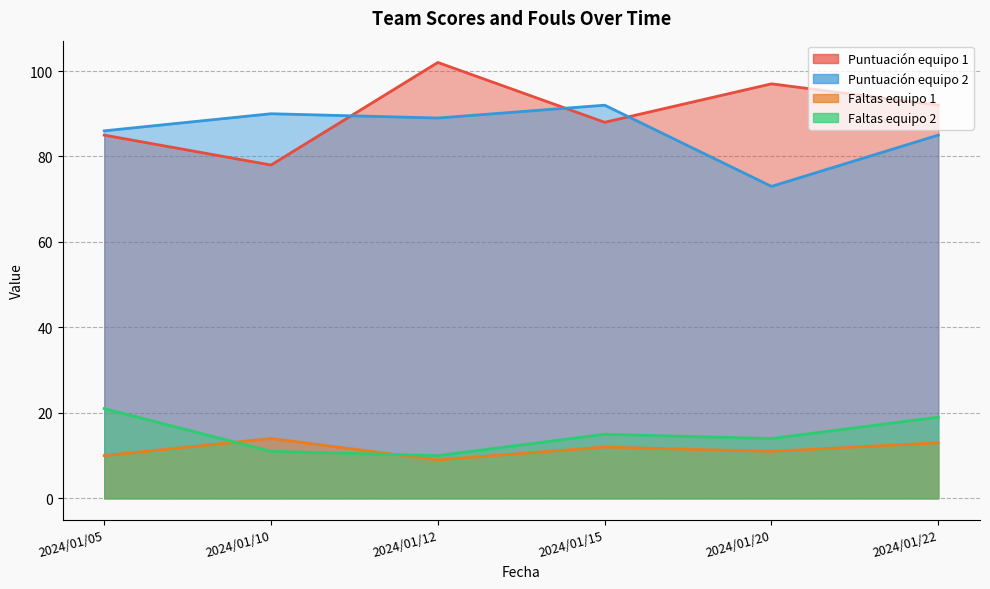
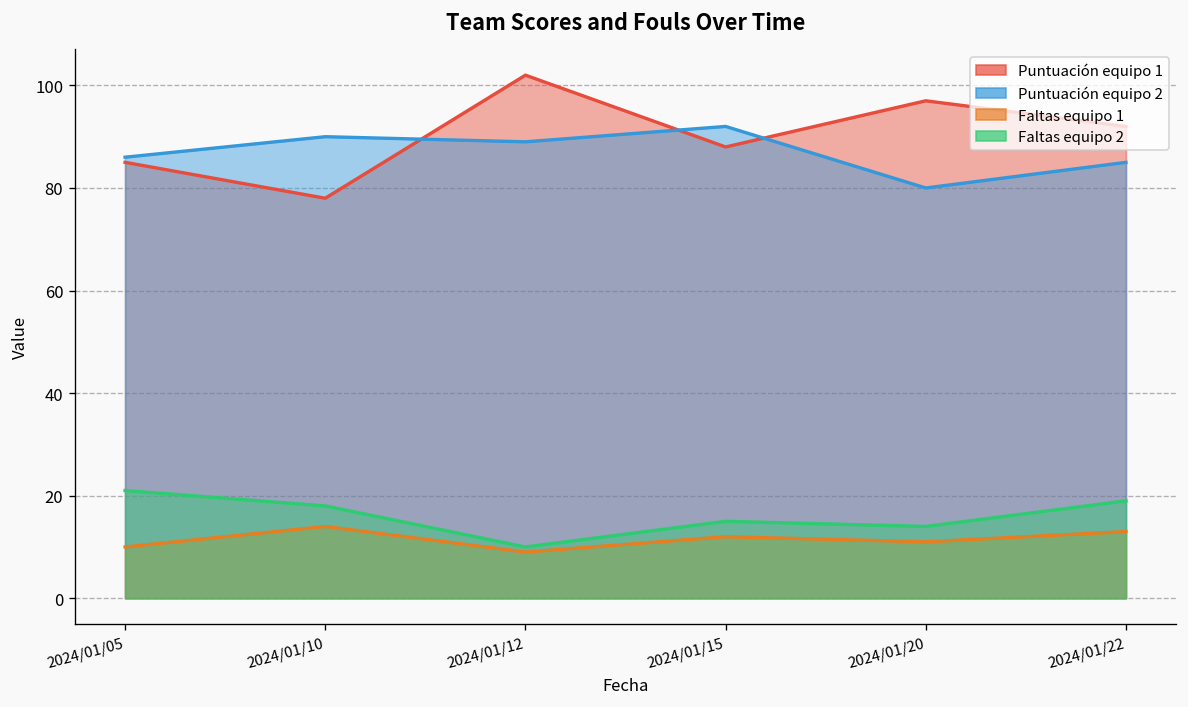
Faltas equipo 2, 2024/01/10: 11 -> 18
Puntuación equipo 2, 2024/01/20: 73 -> 80
